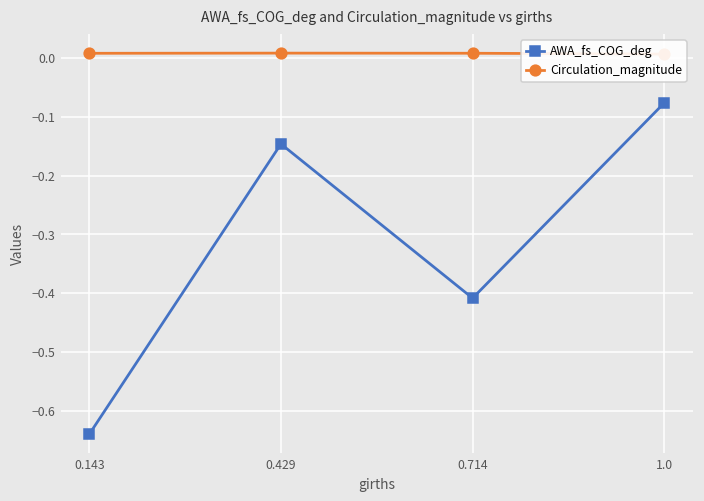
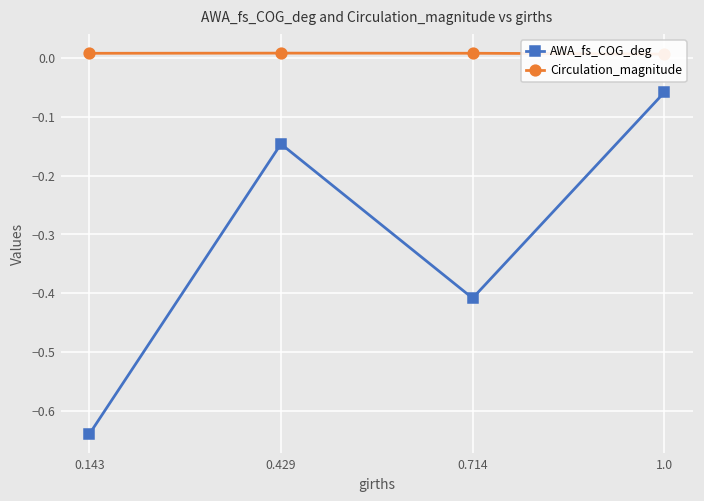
AWA_fs_COG_deg, 1.0: -0.08 -> -0.06
